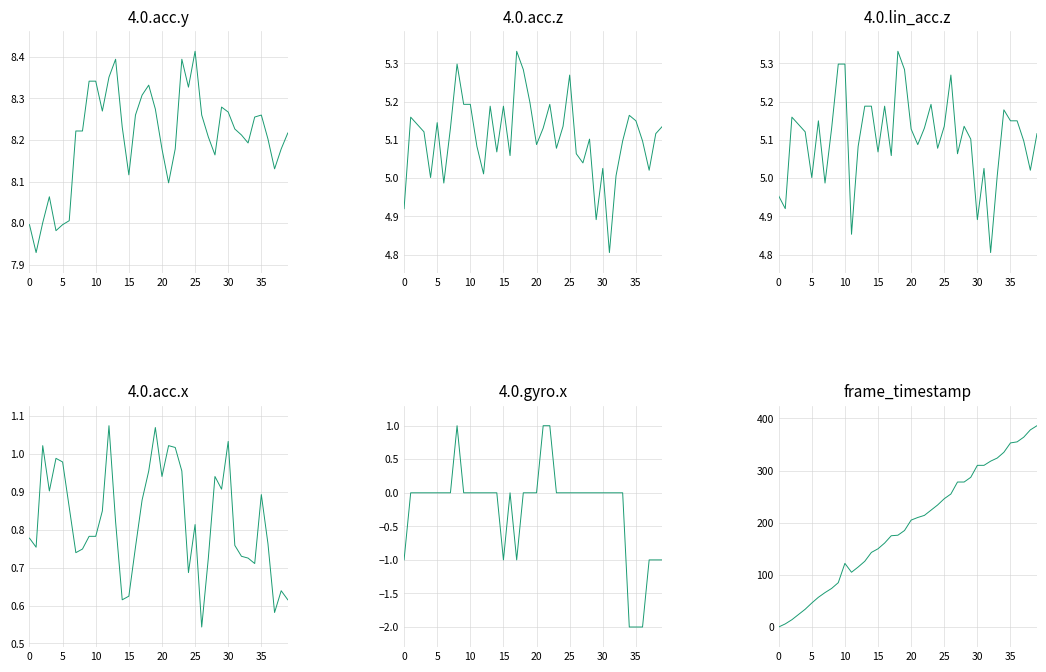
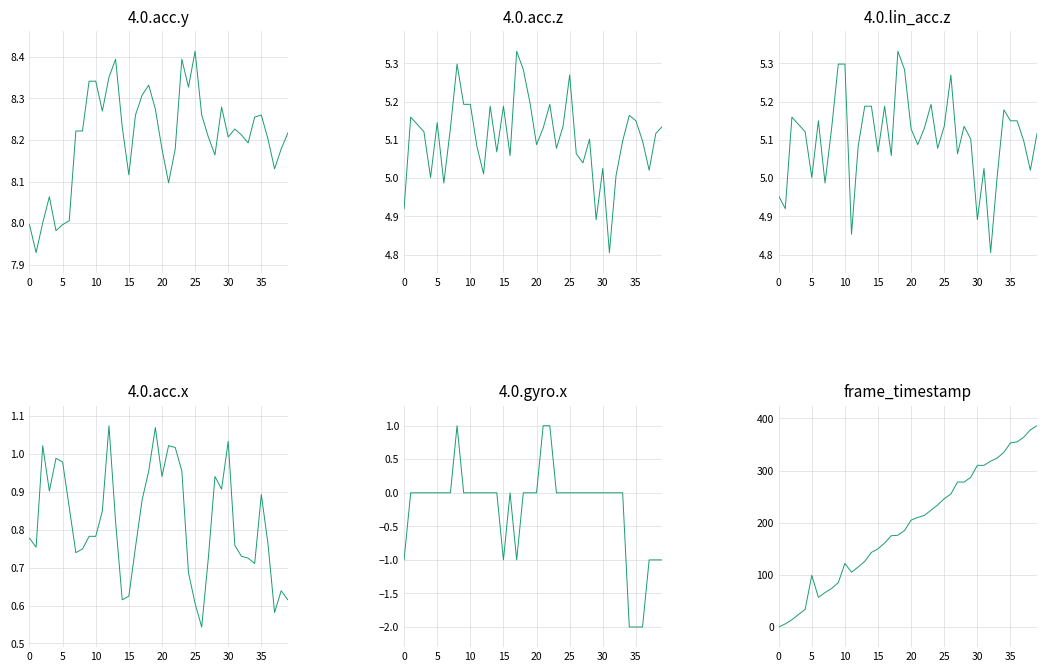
4.0.acc.y, 30: 8.27 -> 8.21
4.0.acc.x, 25: 0.81 -> 0.61
frame_timestamp, 5: 50 -> 100
